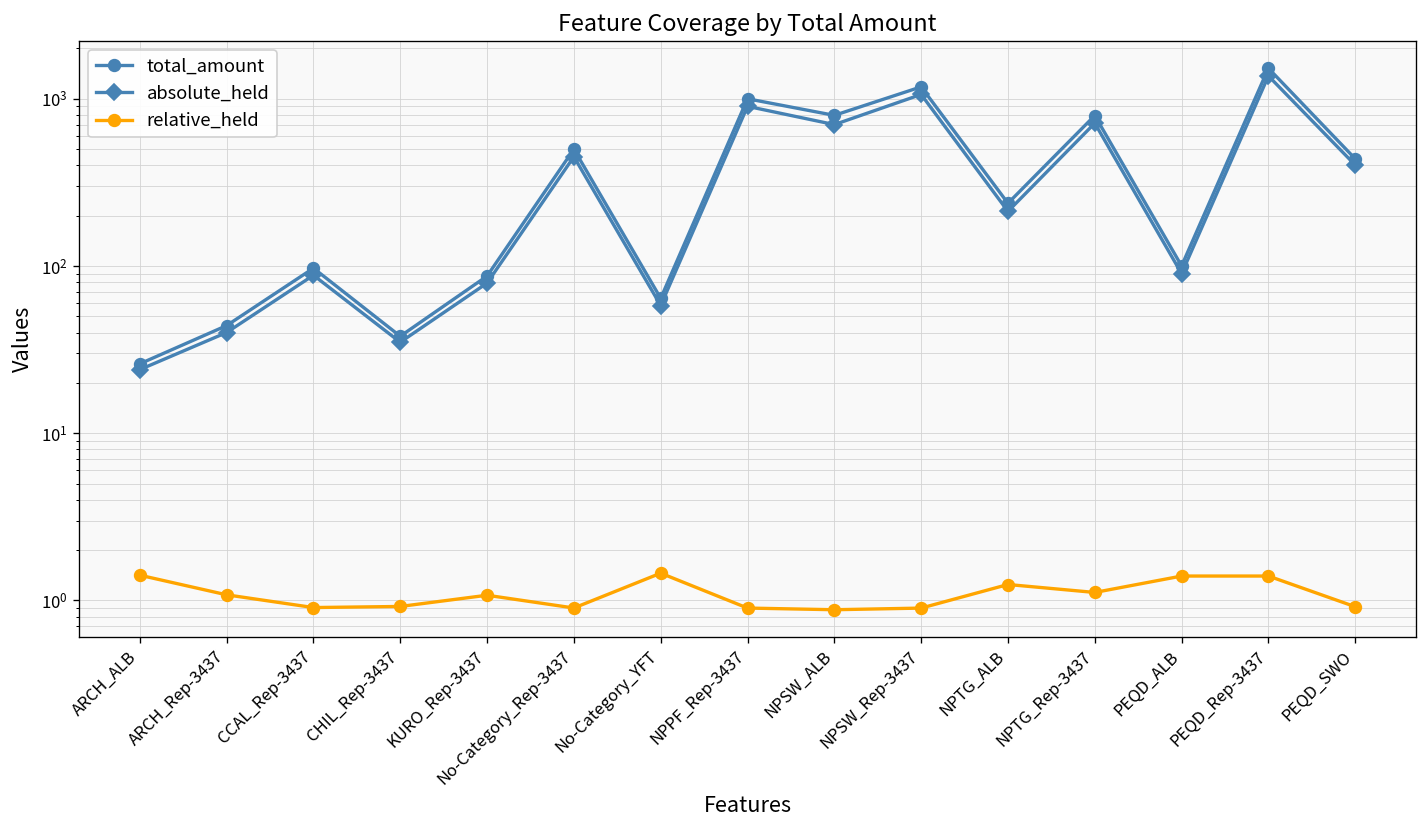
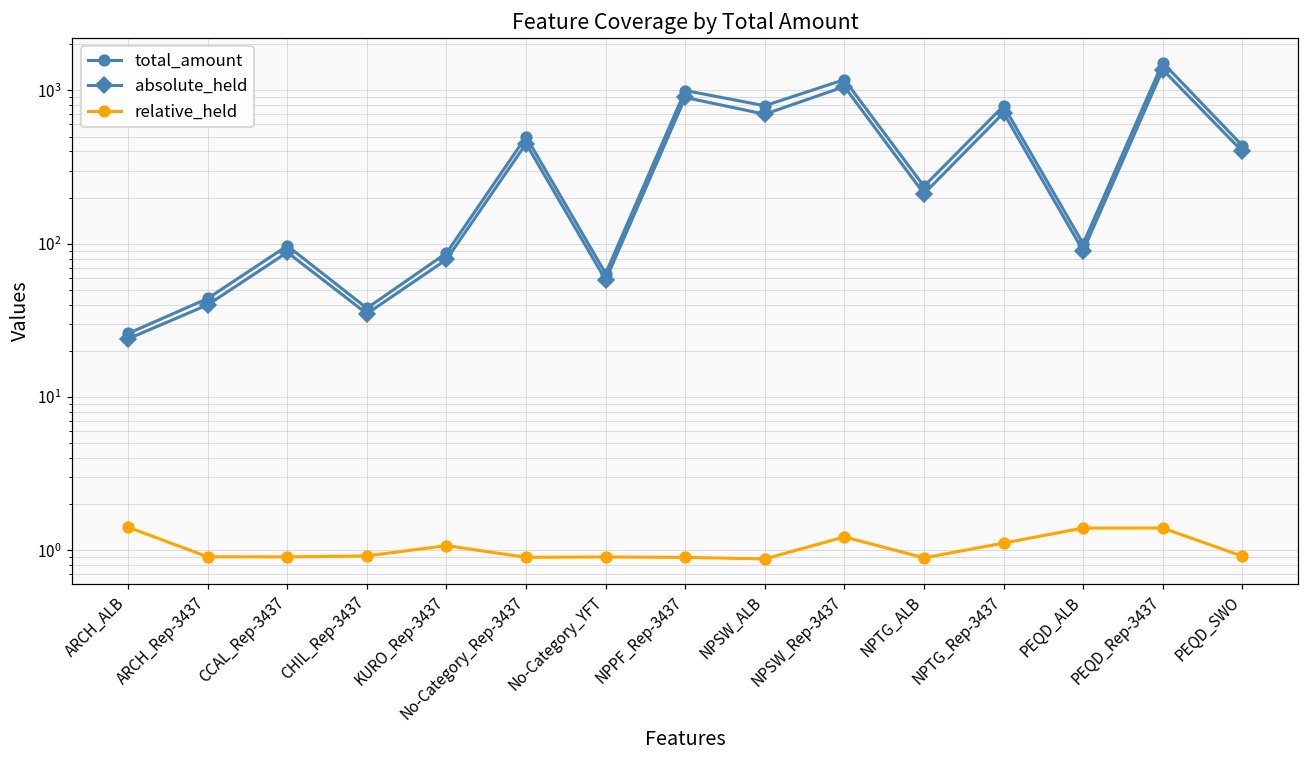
relative_held, ARCH_Rep-3437: 1.1 -> 0.9
relative_held, No-Category_YFT: 1.5 -> 0.9
relative_held, NPSW_Rep-3437: 0.9 -> 1.2
relative_held, NPTG_ALB: 1.2 -> 0.9
